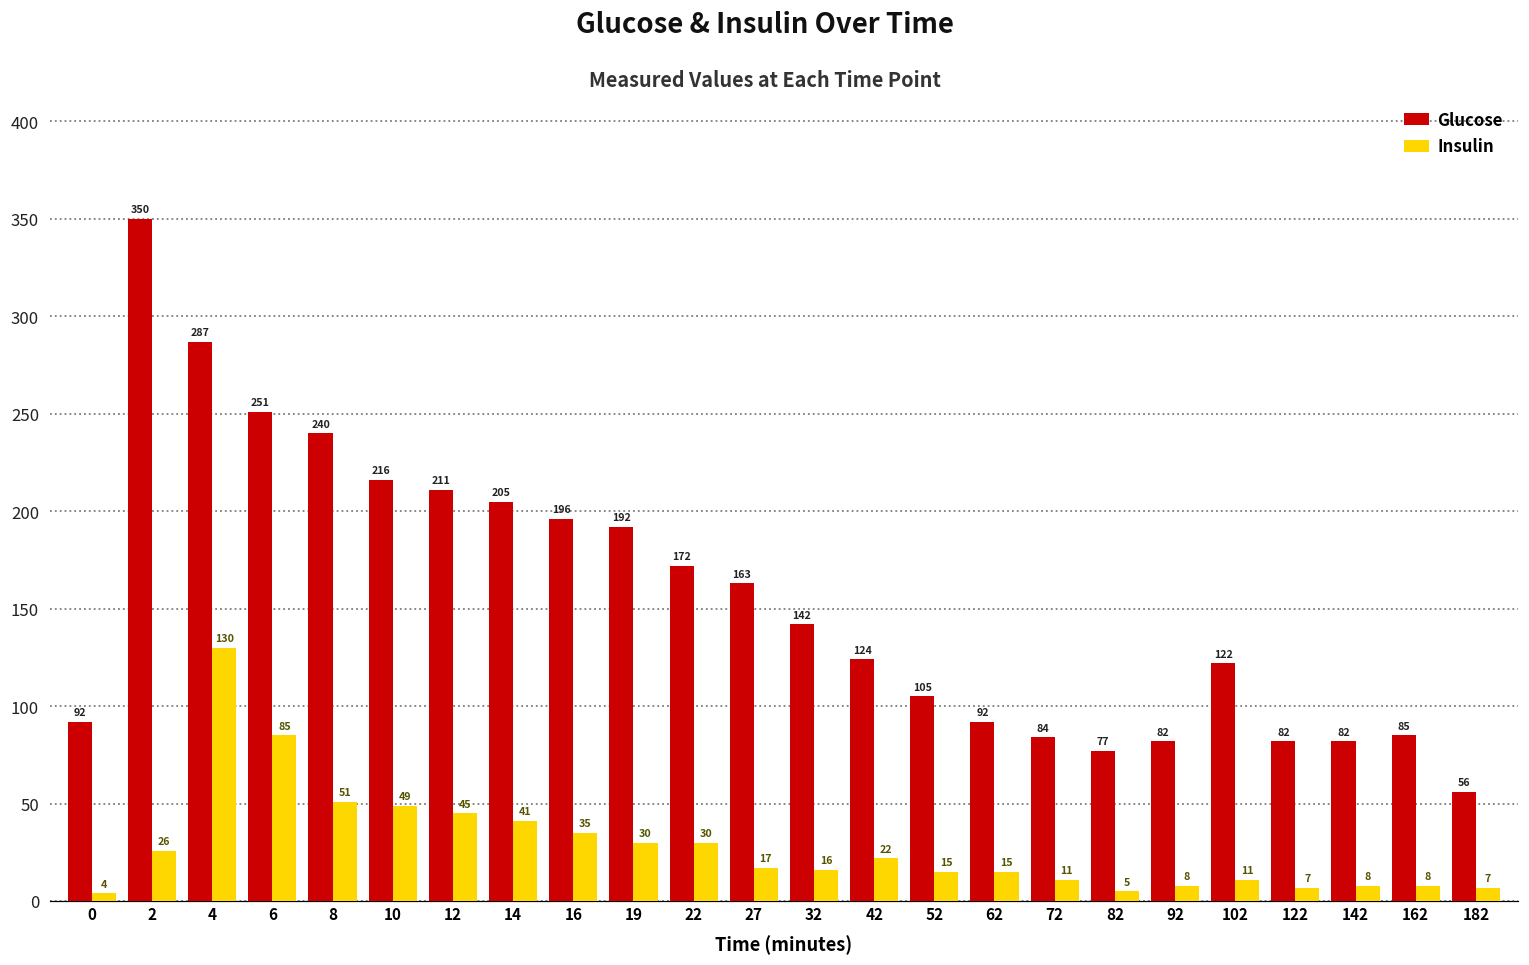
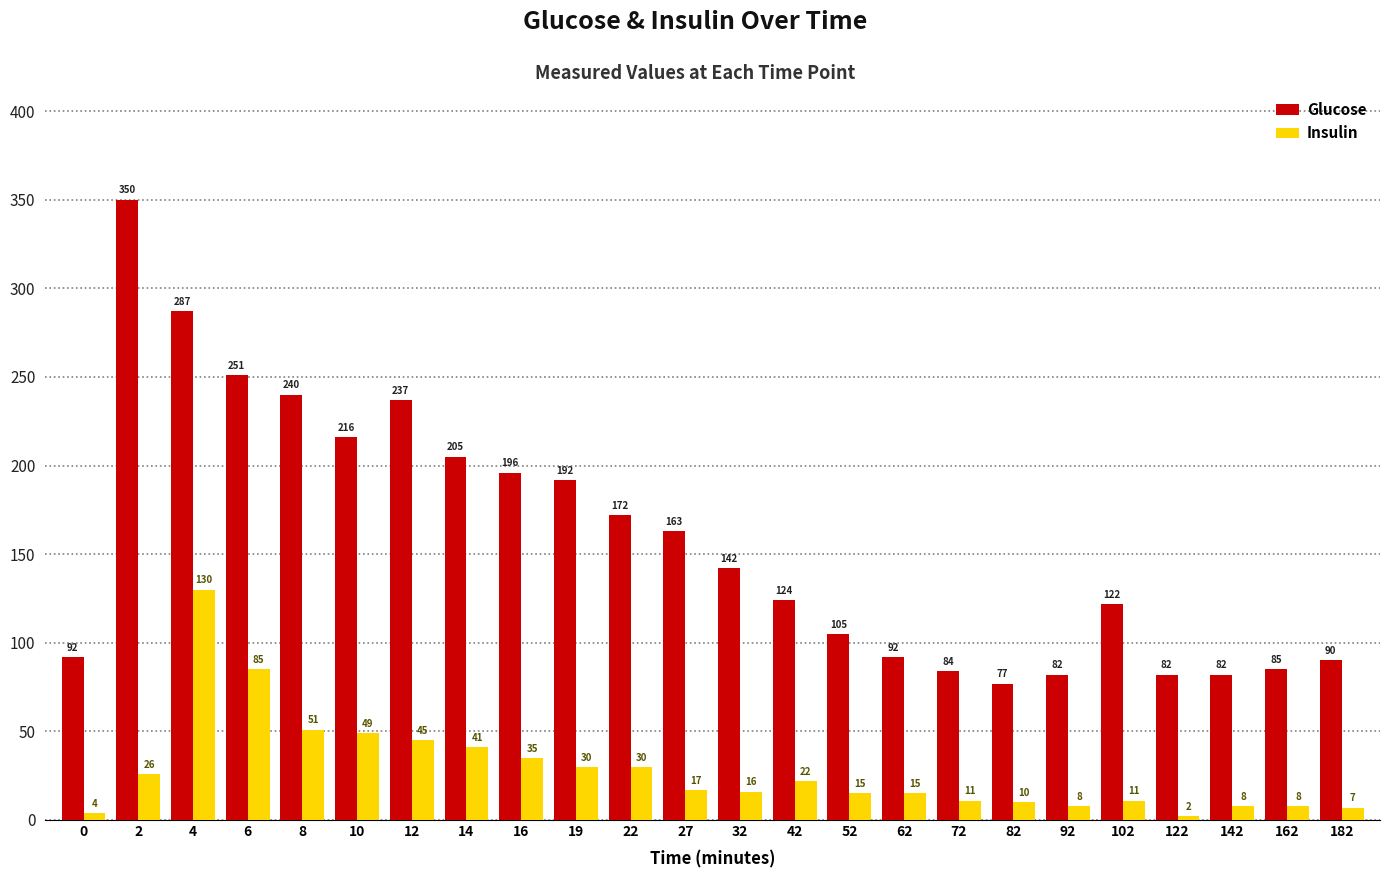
Glucose, 12: 211 -> 237
Insulin, 82: 5 -> 10
Insulin, 122: 7 -> 2
Glucose, 182: 56 -> 90
